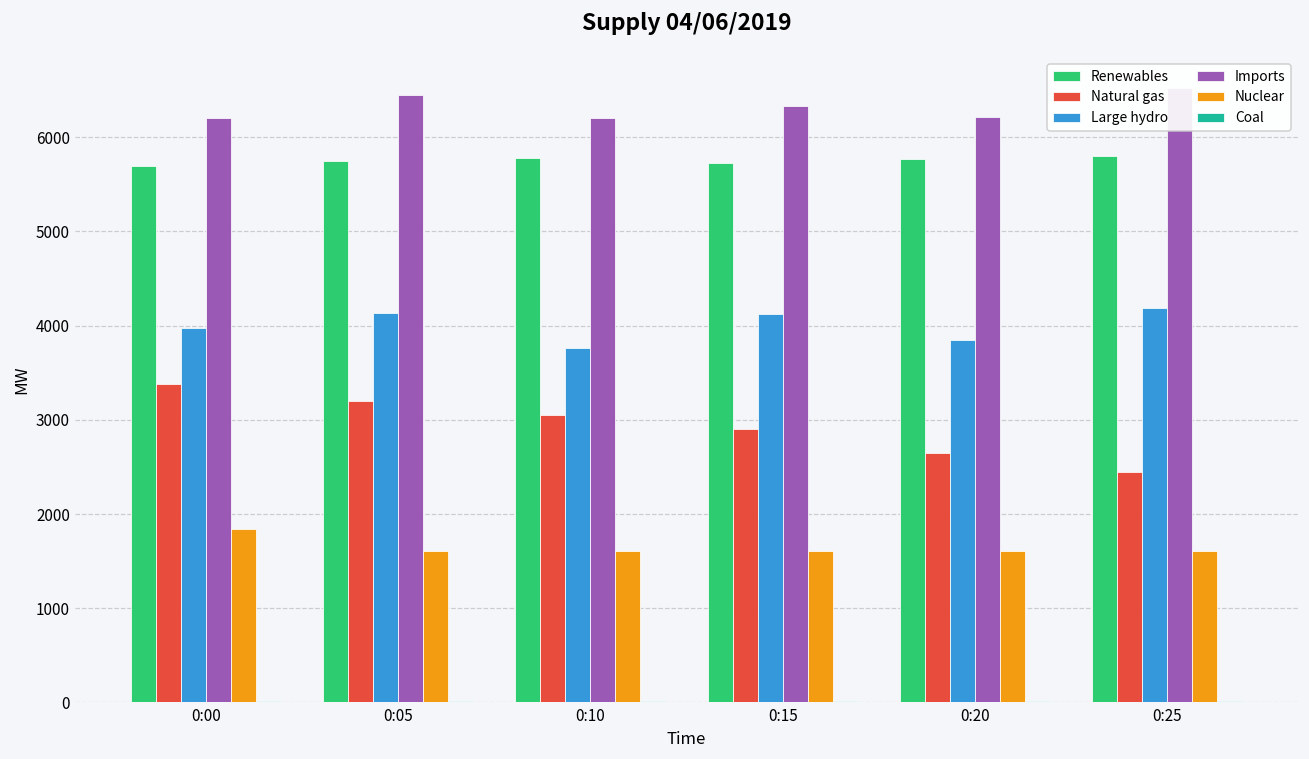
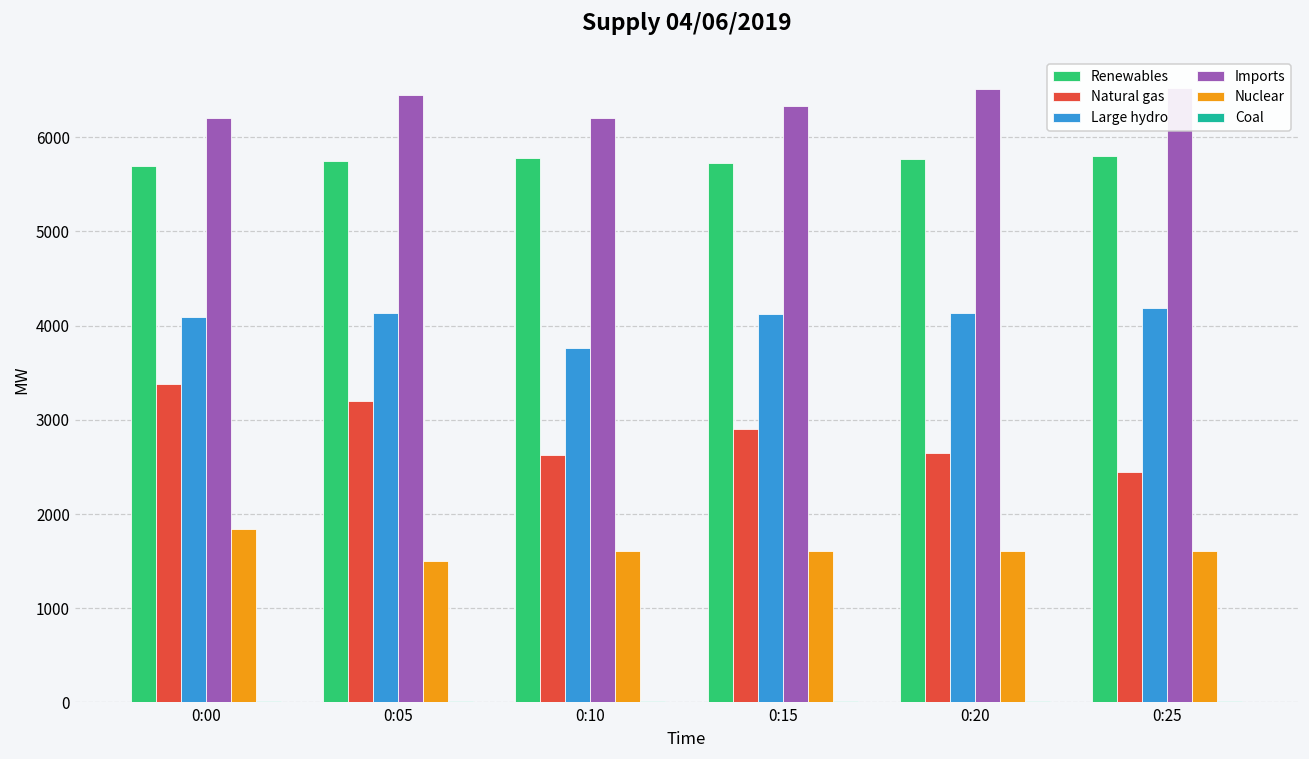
Large hydro, 0:00: 4000 -> 4100
Nuclear, 0:05: 1600 -> 1500
Natural gas, 0:10: 3100 -> 2600
Large hydro, 0:20: 3900 -> 4100
Imports, 0:20: 6200 -> 6500
